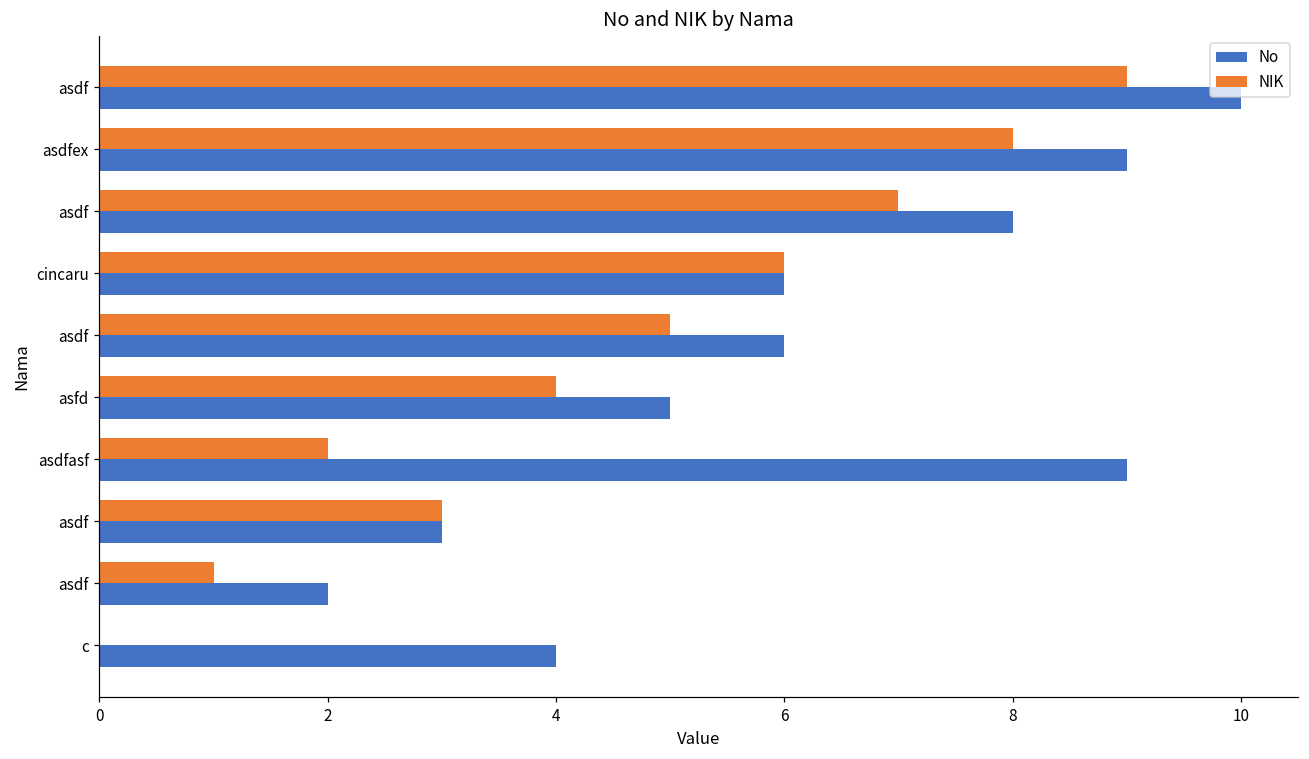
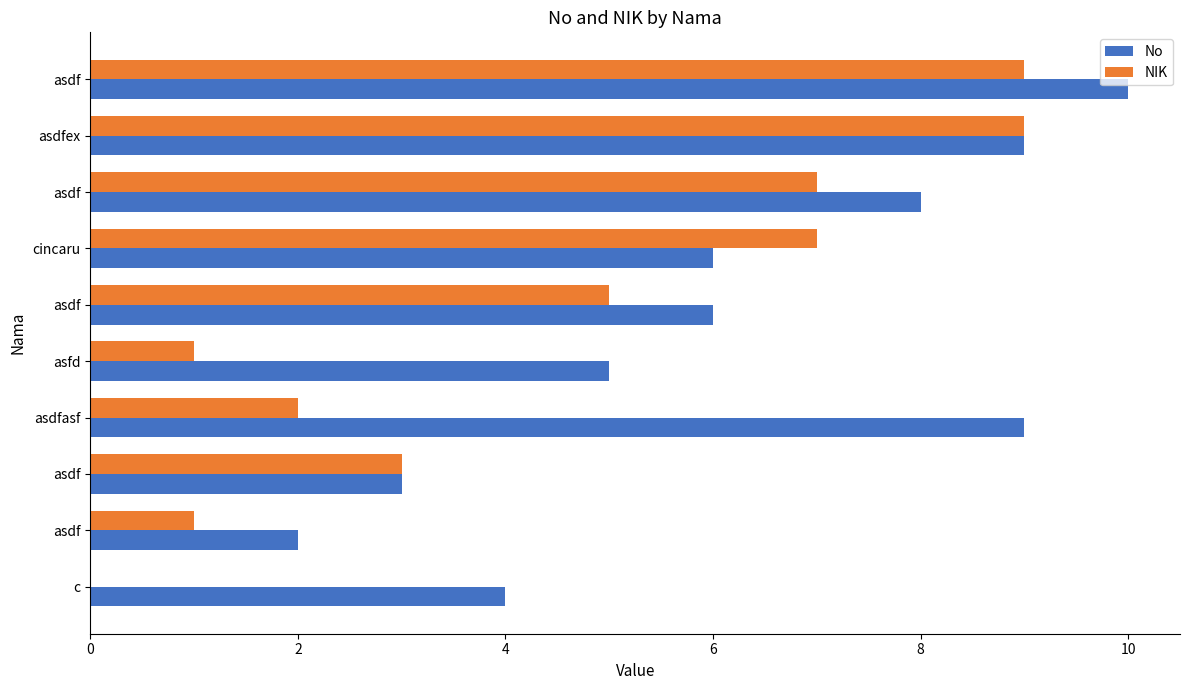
NIK, asdfex: 8 -> 9
NIK, cincaru: 6 -> 7
NIK, asfd: 4 -> 1
